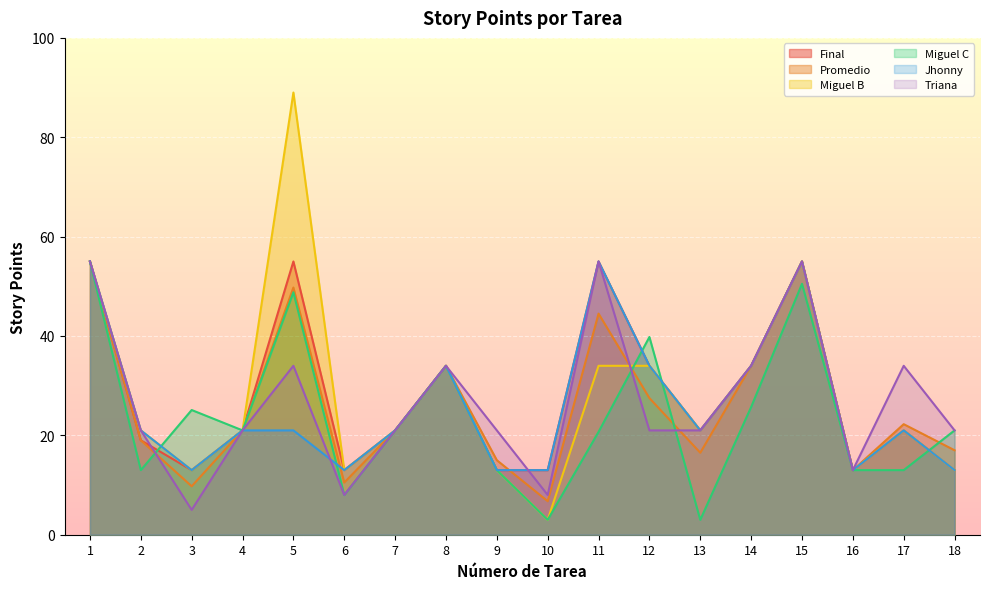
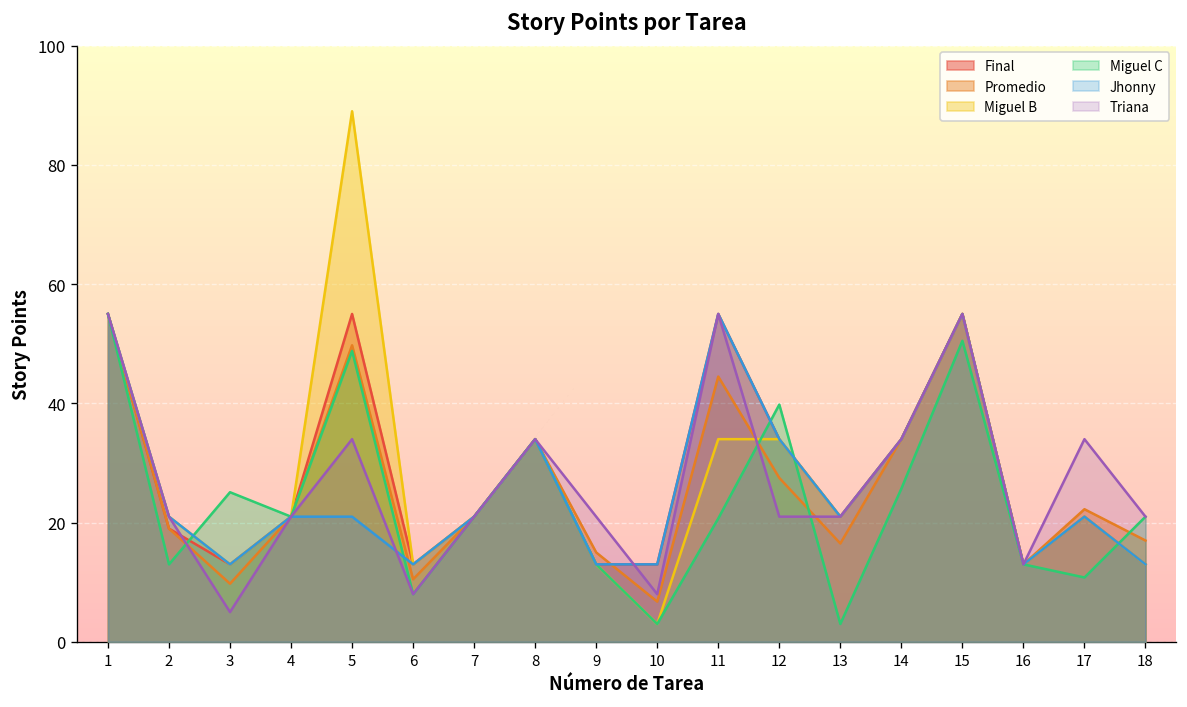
Miguel C, 17: 13 -> 11
